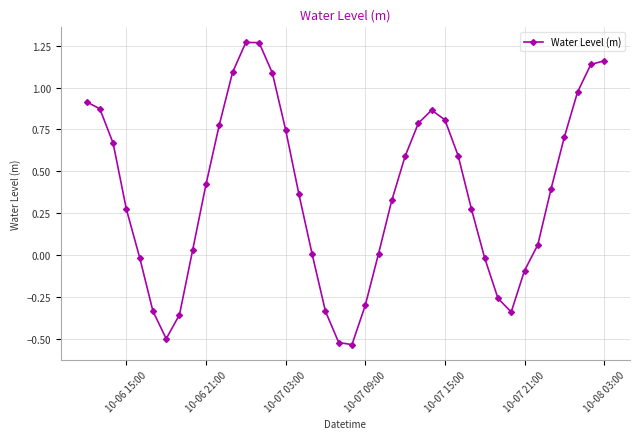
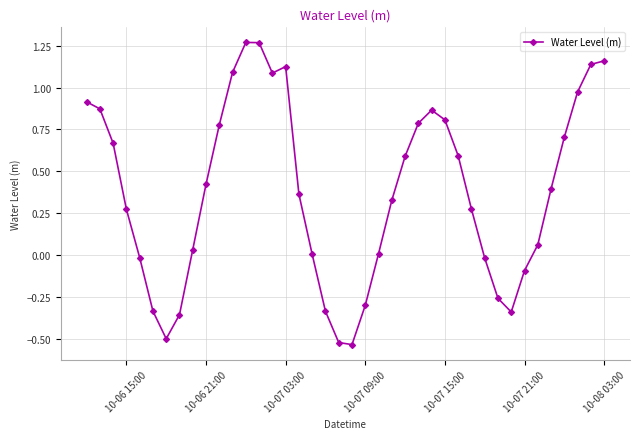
10-07 03:00: 0.75 -> 1.12
